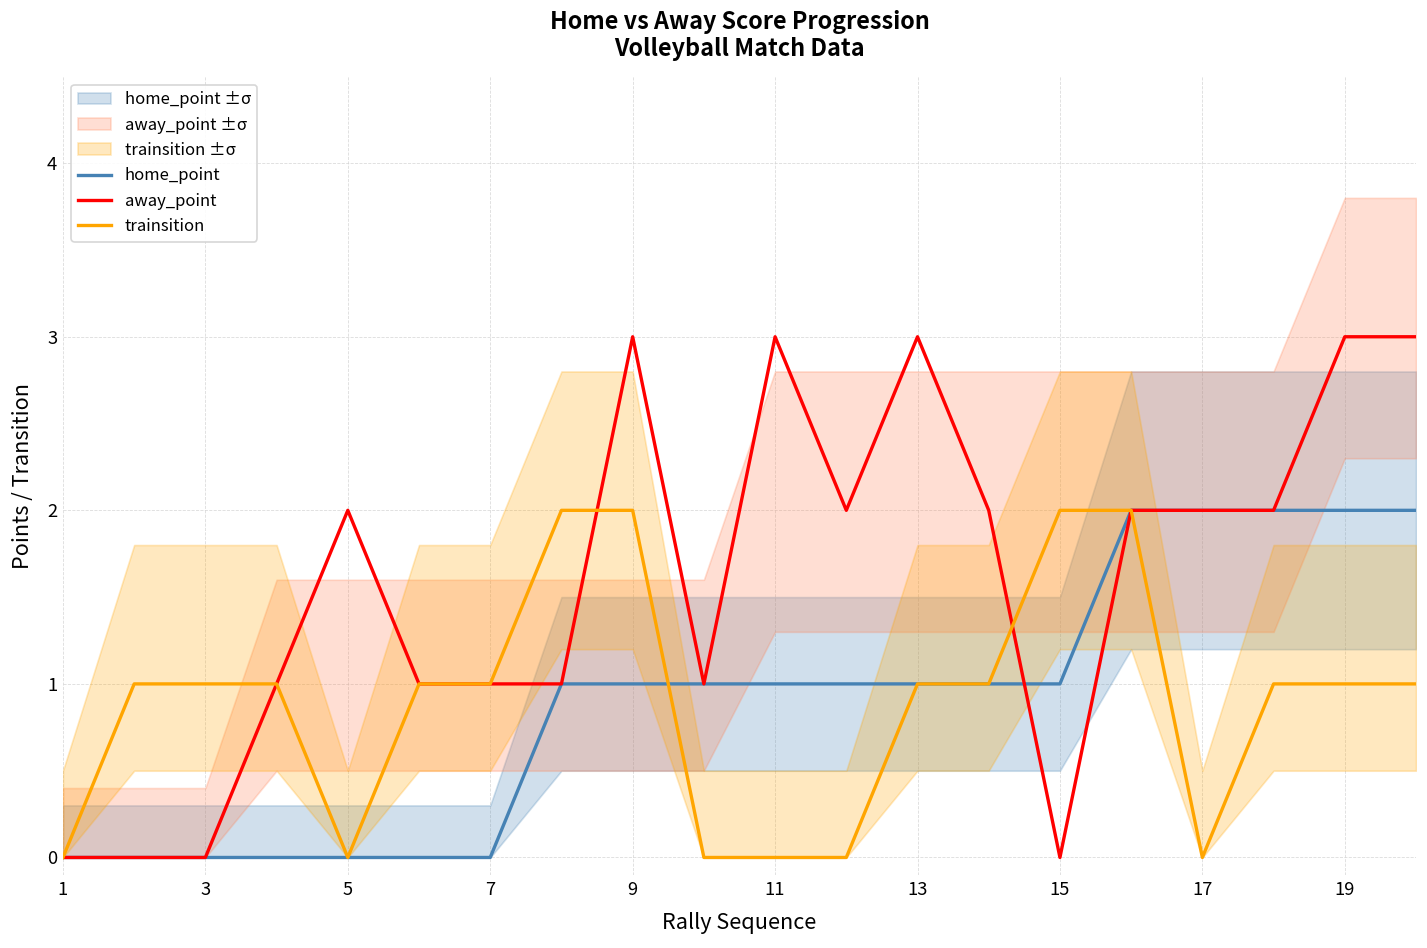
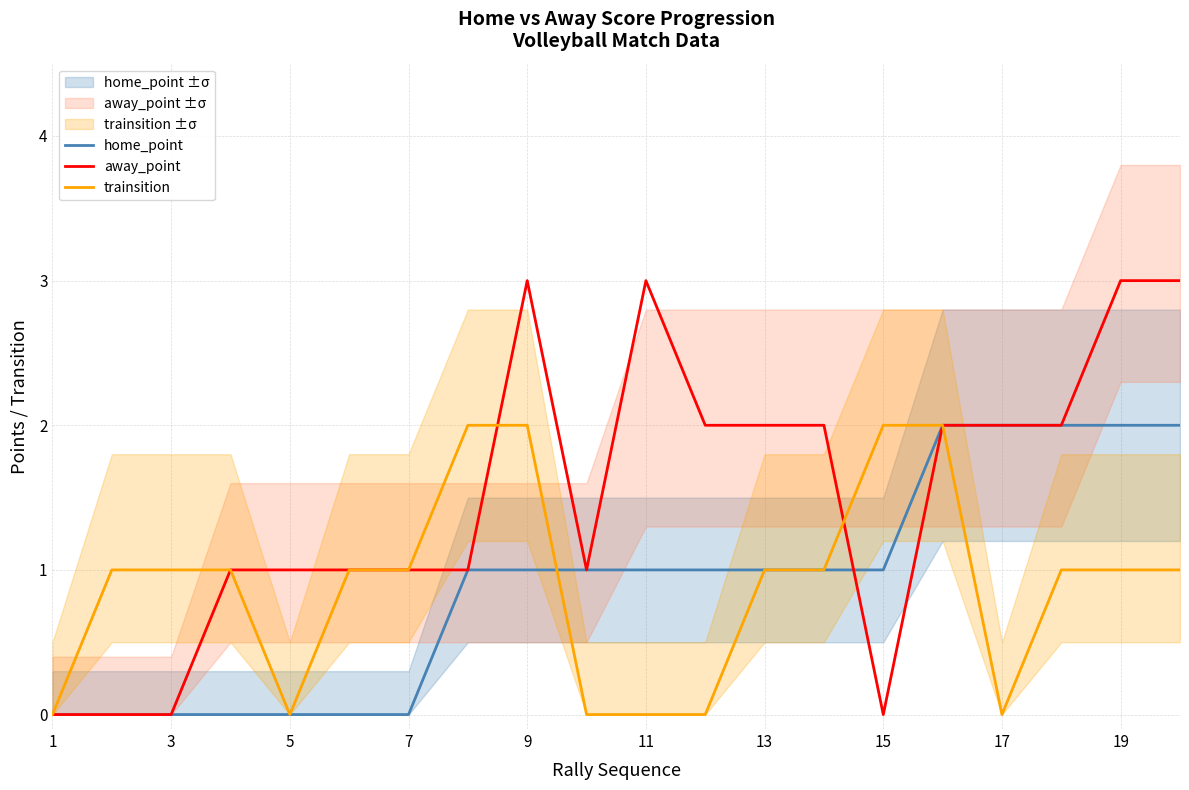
away_point, 5: 2 -> 1
away_point, 13: 3 -> 2
